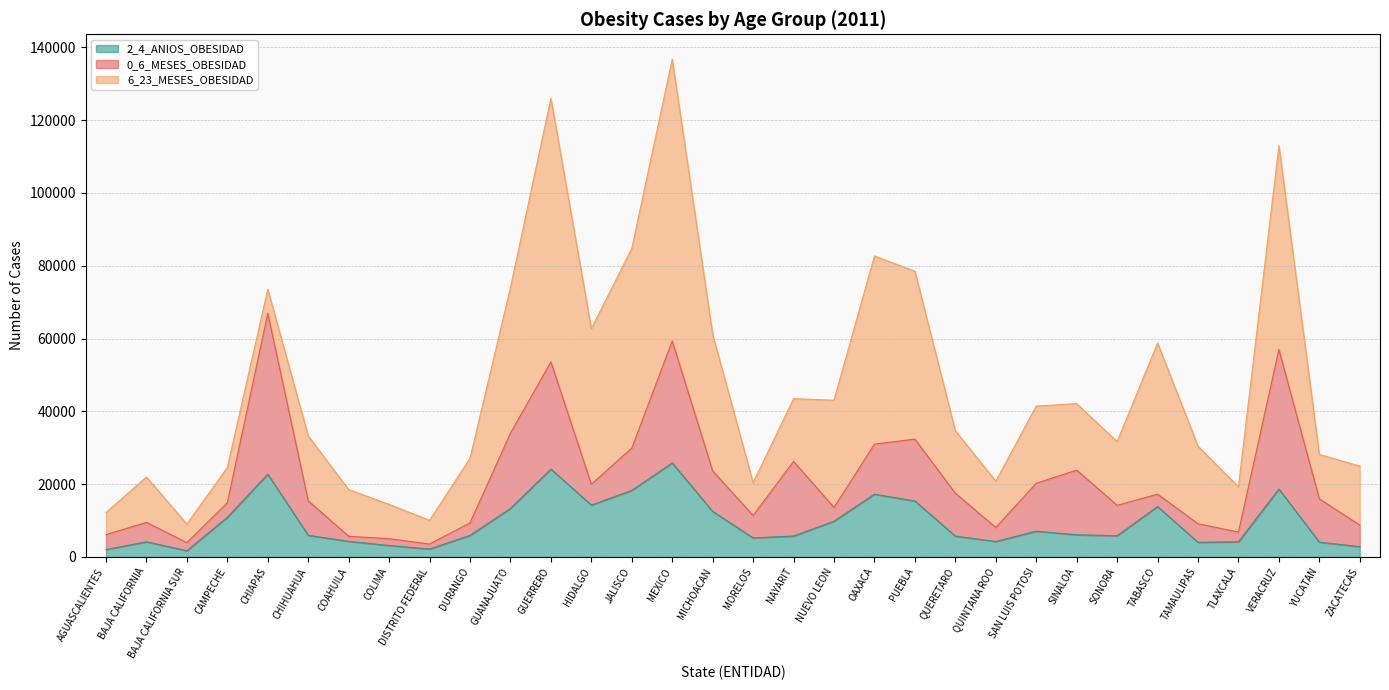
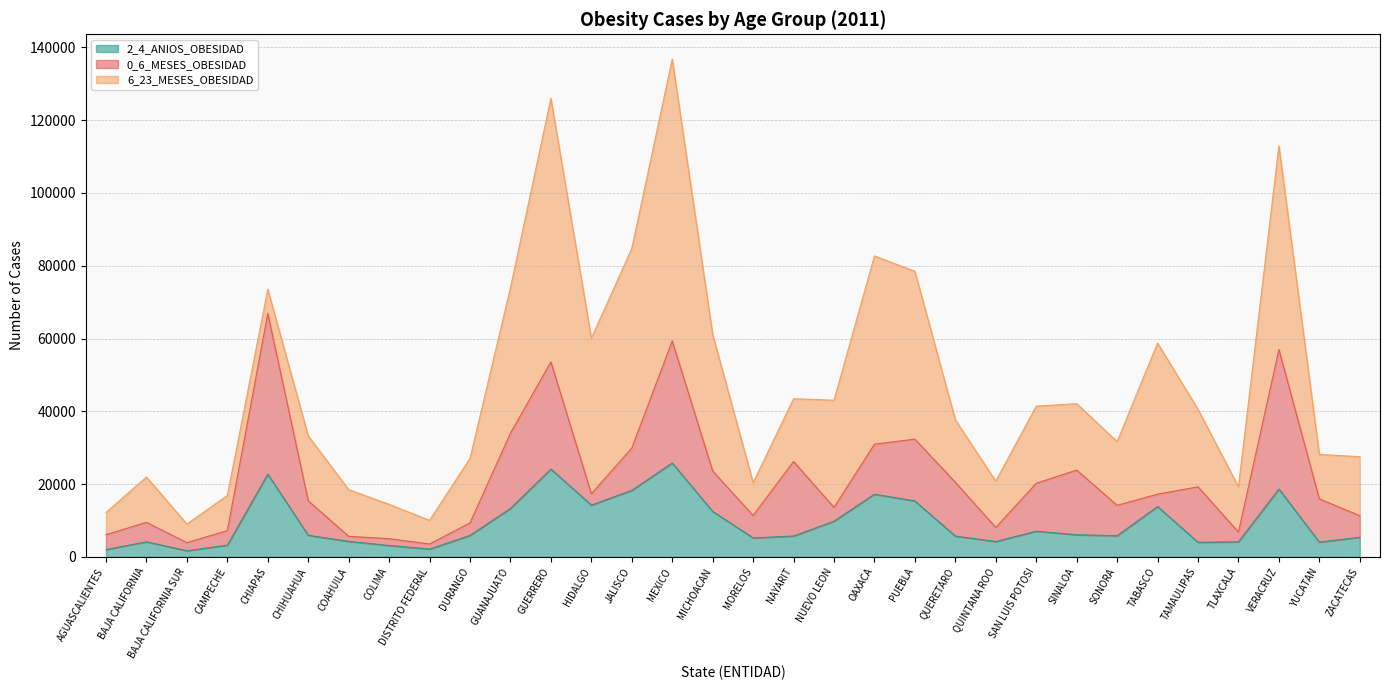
2_4_ANIOS_OBESIDAD, CAMPECHE: 11000 -> 3000
0_6_MESES_OBESIDAD, HIDALGO: 6000 -> 3000
0_6_MESES_OBESIDAD, QUERETARO: 12000 -> 15000
0_6_MESES_OBESIDAD, TAMAULIPAS: 5000 -> 15000
2_4_ANIOS_OBESIDAD, ZACATECAS: 3000 -> 5000
